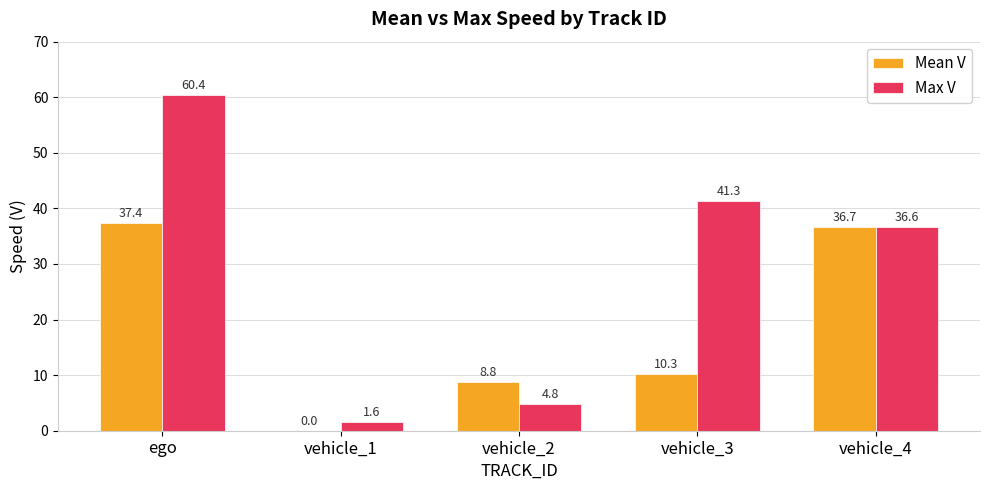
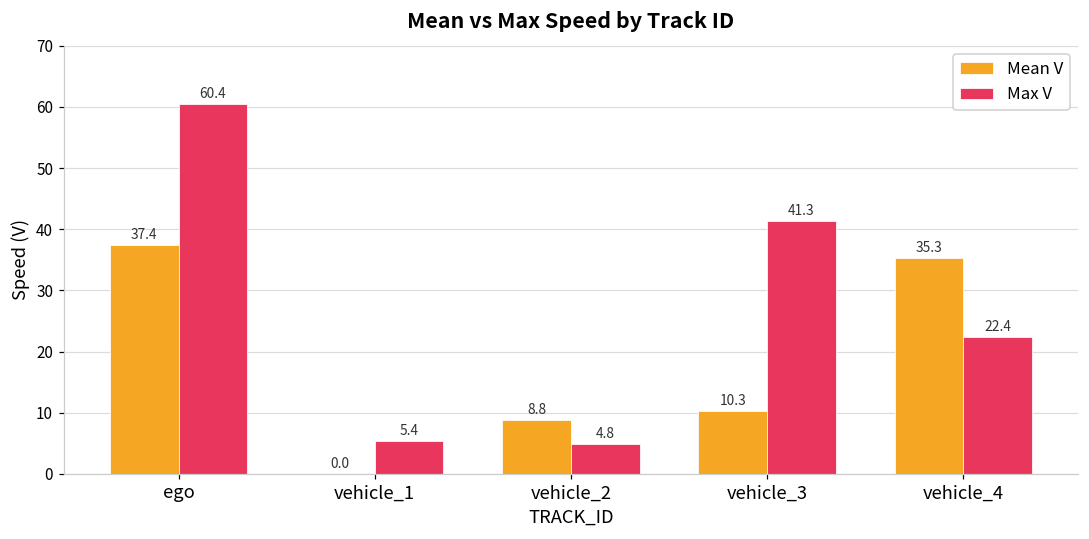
Max V, vehicle_1: 1.6 -> 5.4
Mean V, vehicle_4: 36.7 -> 35.3
Max V, vehicle_4: 36.6 -> 22.4
